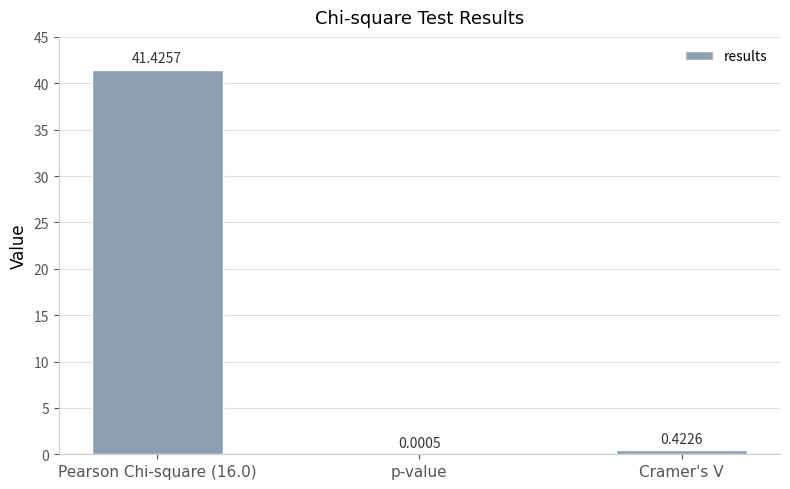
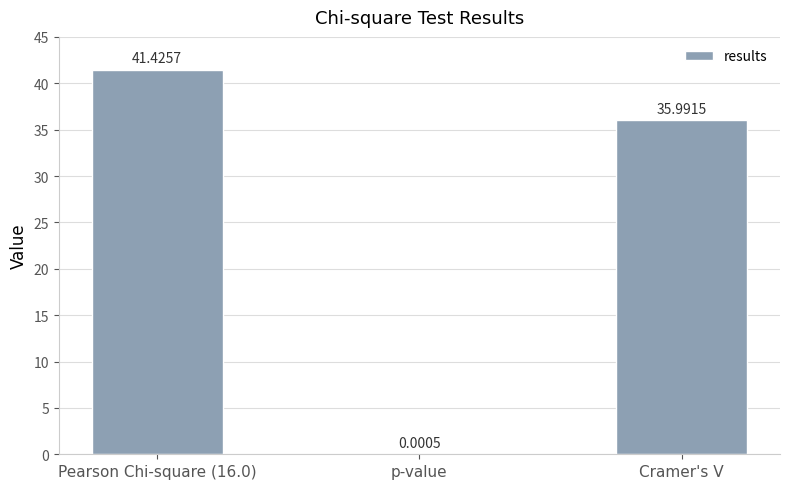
Cramer's V: 0.4226 -> 35.9915
